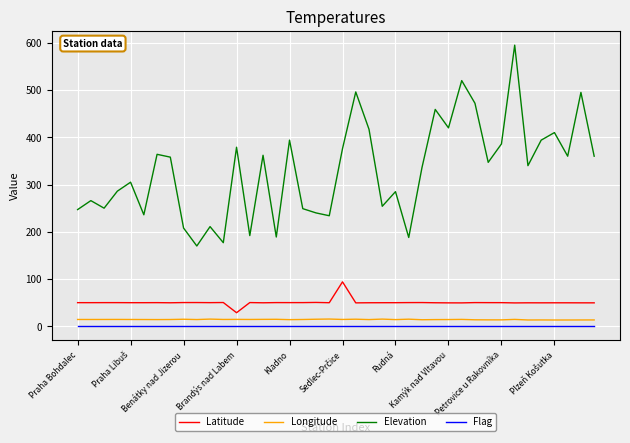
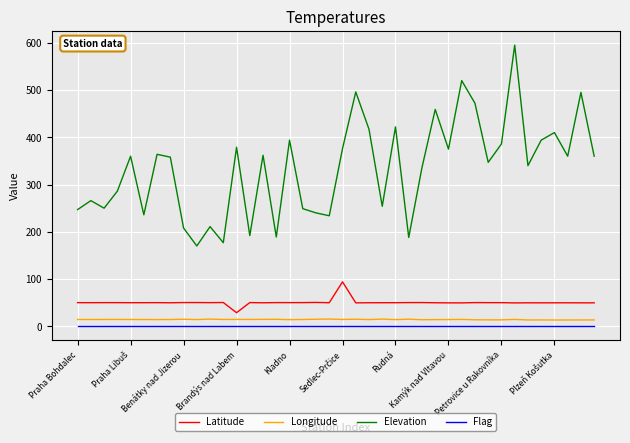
Elevation, Praha Libuš: 310 -> 360
Elevation, Rudná: 290 -> 420
Elevation, Kamýk nad Vltavou: 420 -> 380
